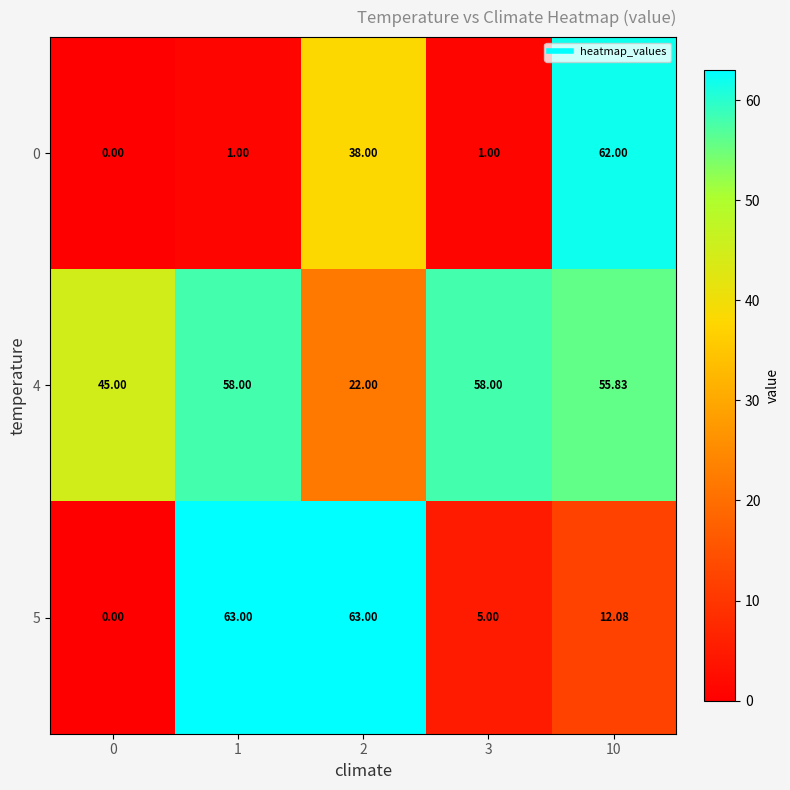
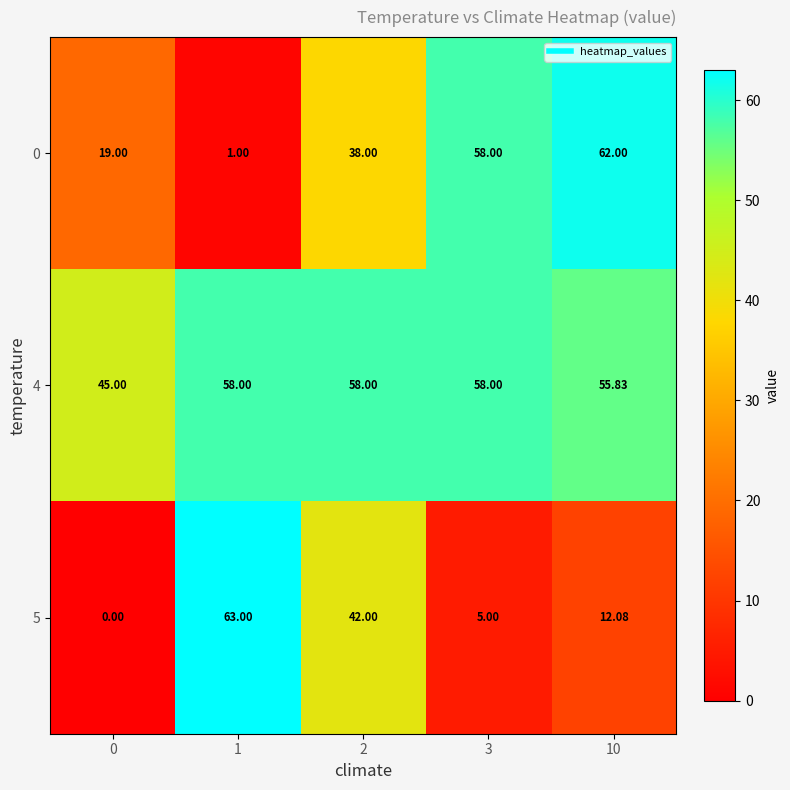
0, 0: 0.00 -> 19.00
0, 3: 1.00 -> 58.00
4, 2: 22.00 -> 58.00
5, 2: 63.00 -> 42.00
